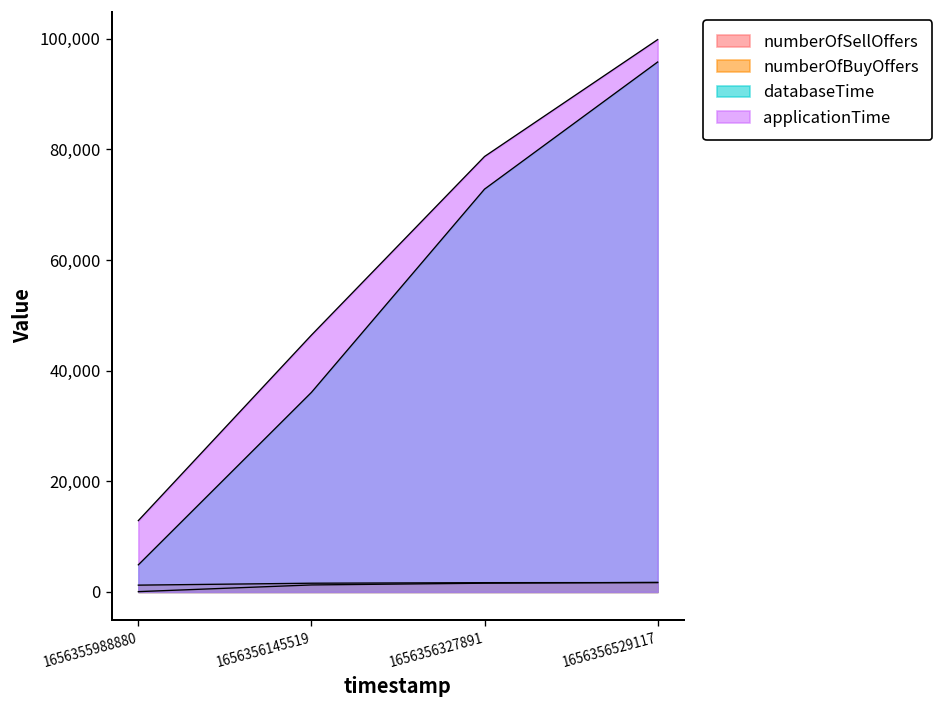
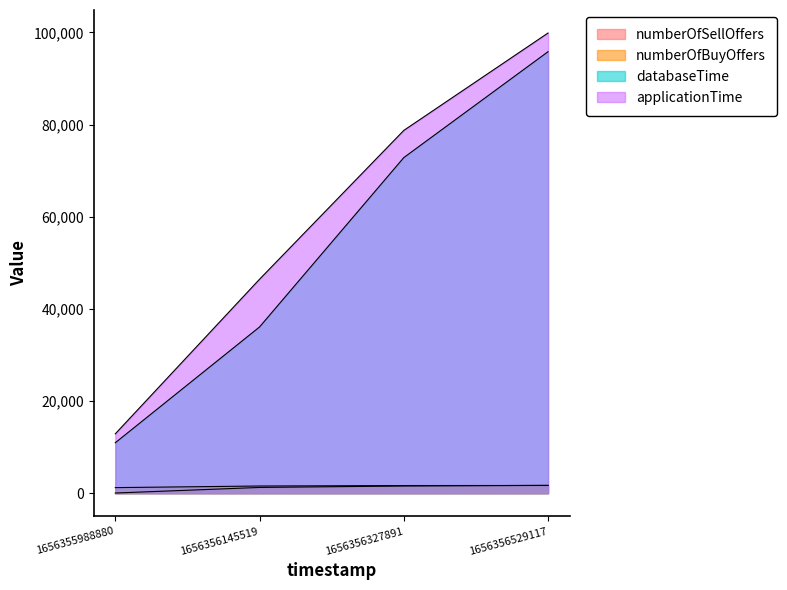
databaseTime, 1656355988880: 5,000 -> 11,000
